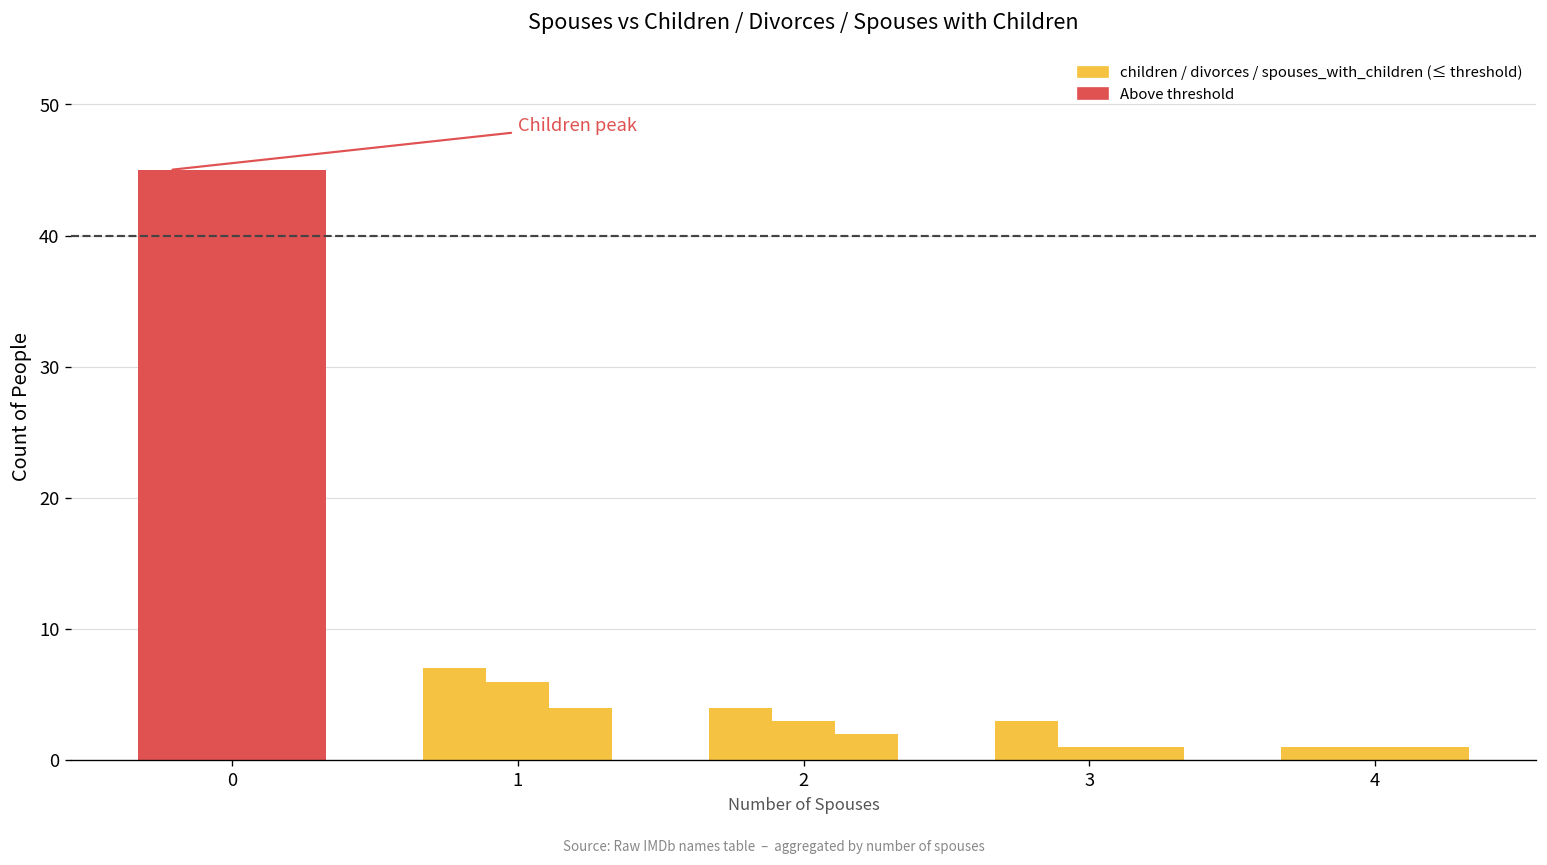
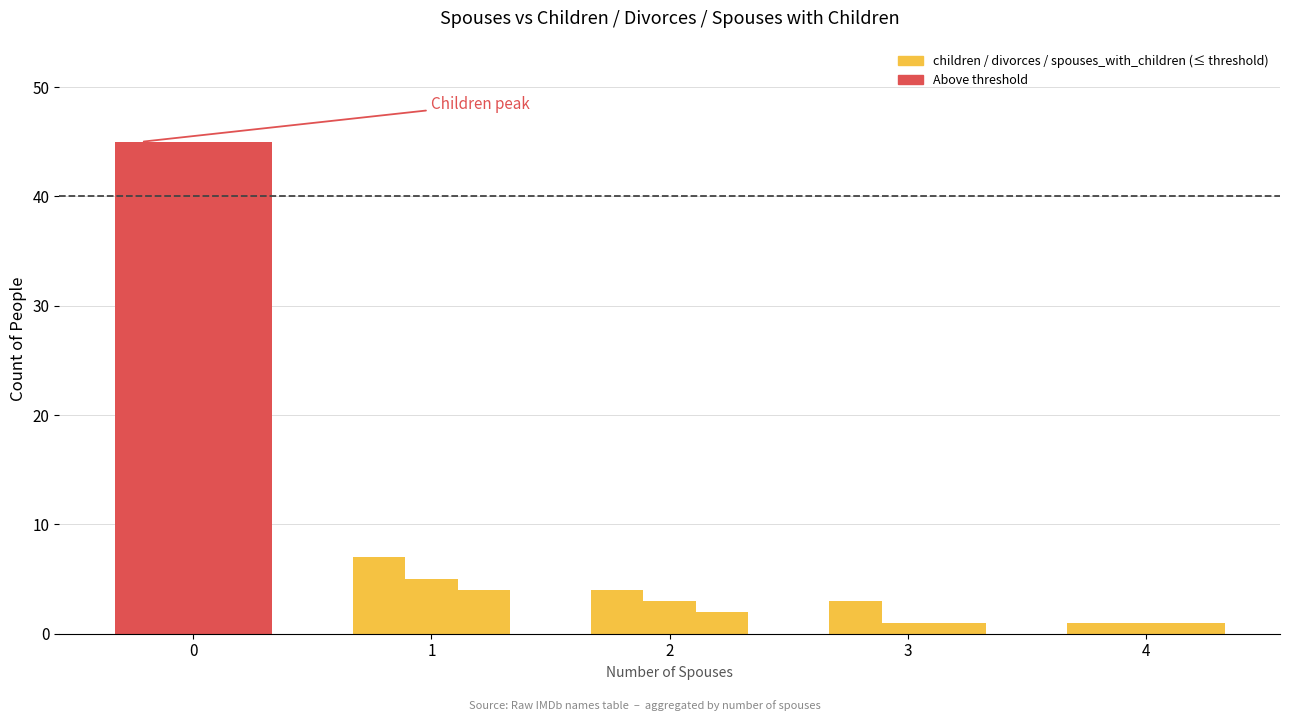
1: 6 -> 5
